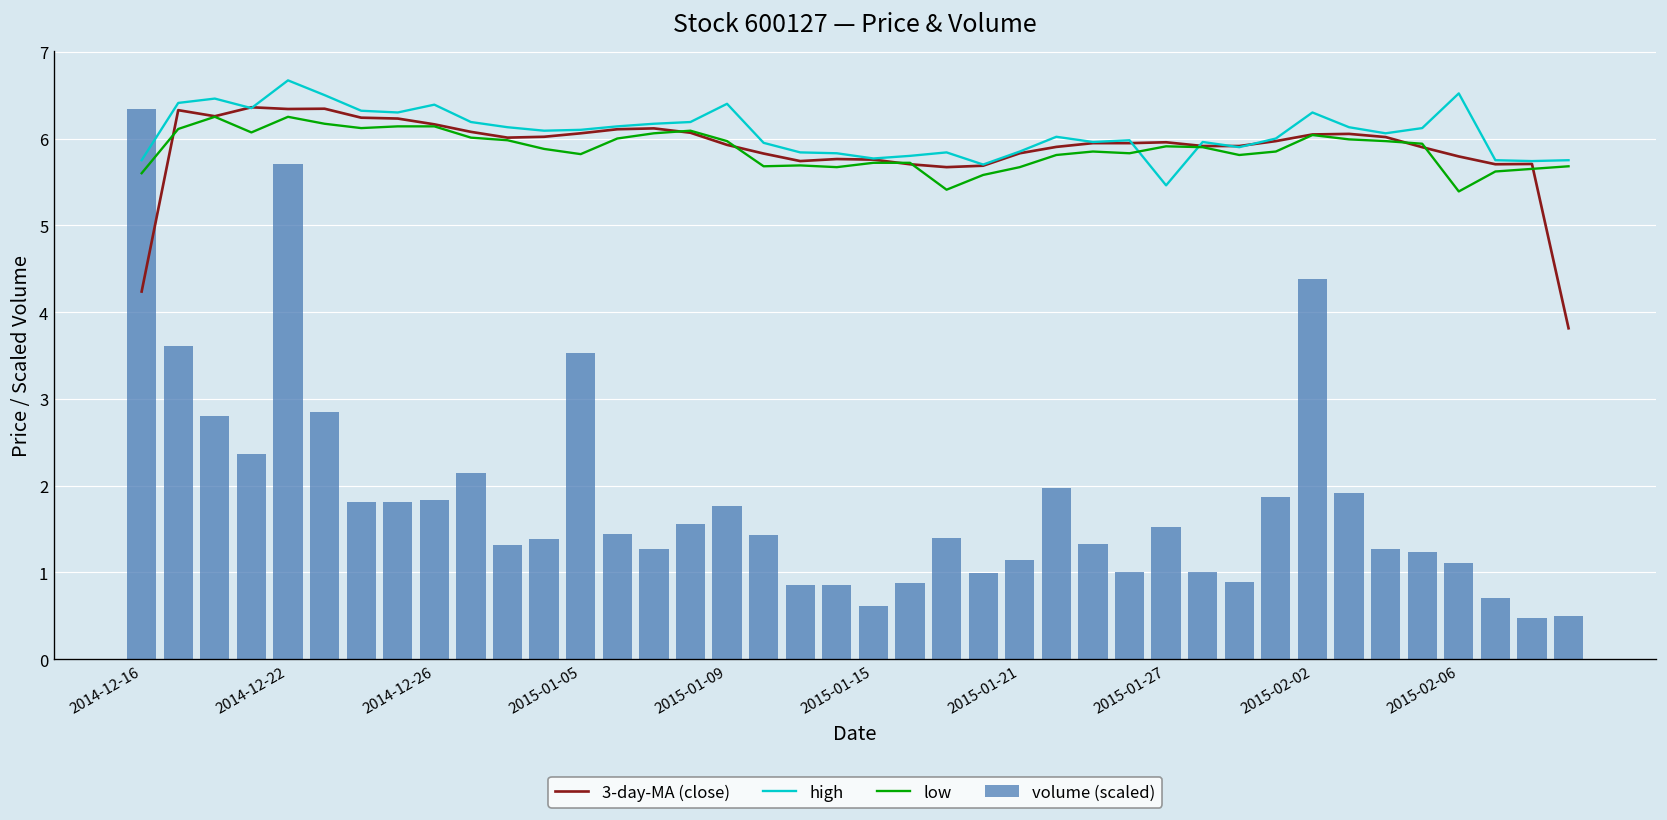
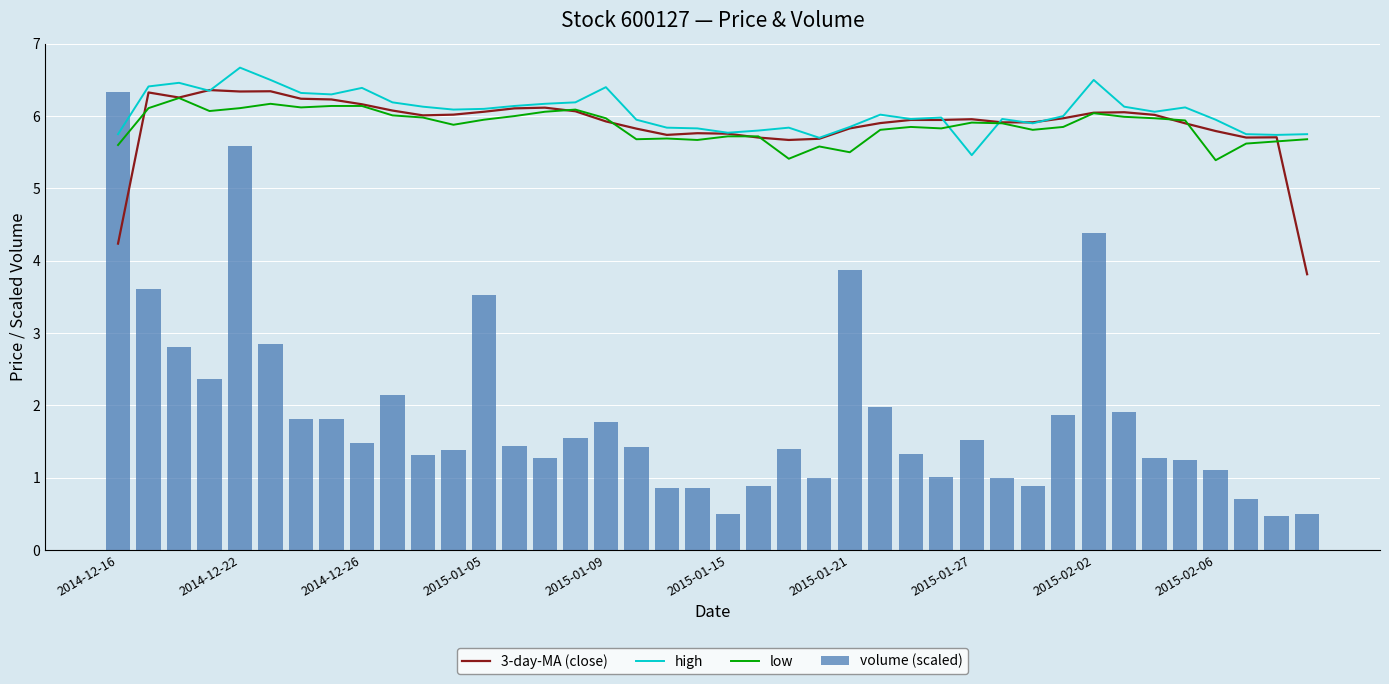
volume (scaled), 2014-12-22: 5.7 -> 5.6
low, 2014-12-22: 6.3 -> 6.1
volume (scaled), 2014-12-26: 1.8 -> 1.5
low, 2015-01-05: 5.8 -> 6.0
volume (scaled), 2015-01-15: 0.6 -> 0.5
volume (scaled), 2015-01-21: 1.1 -> 3.9
low, 2015-01-21: 5.7 -> 5.5
high, 2015-02-02: 6.3 -> 6.5
high, 2015-02-06: 6.5 -> 6.0
